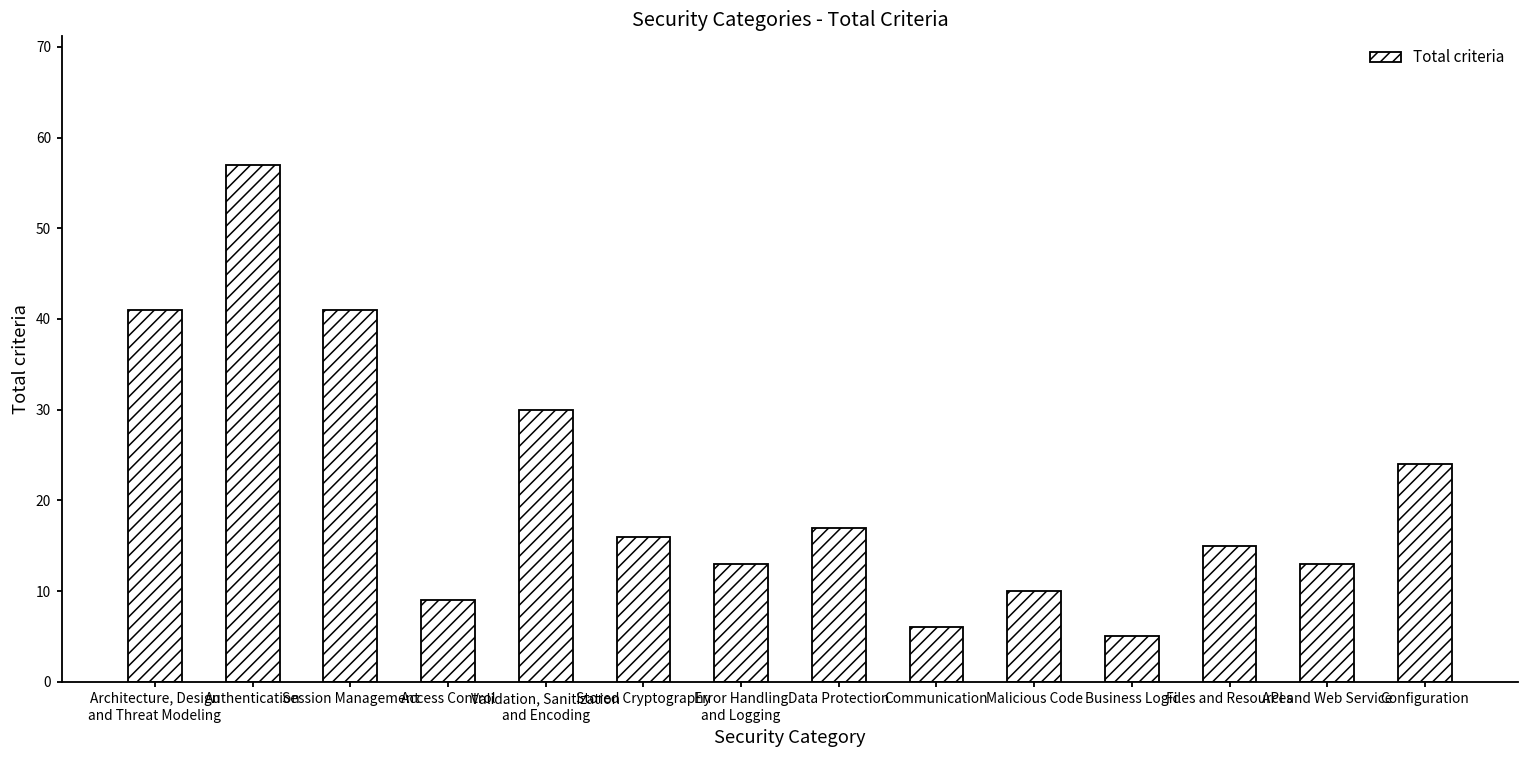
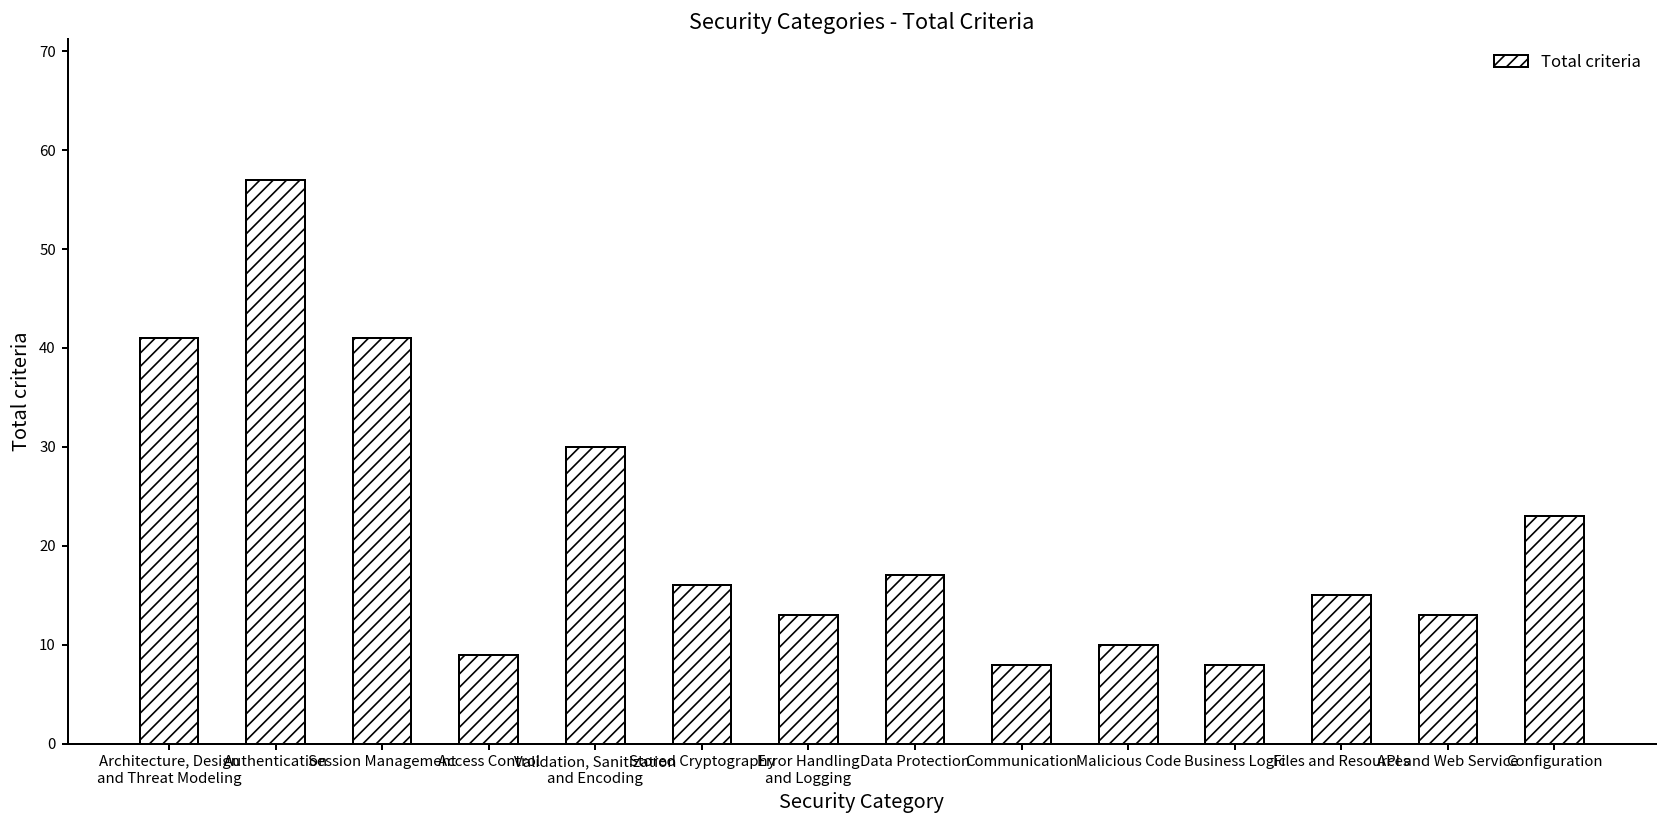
Communication: 6 -> 8
Business Logic: 5 -> 8
Configuration: 24 -> 23
